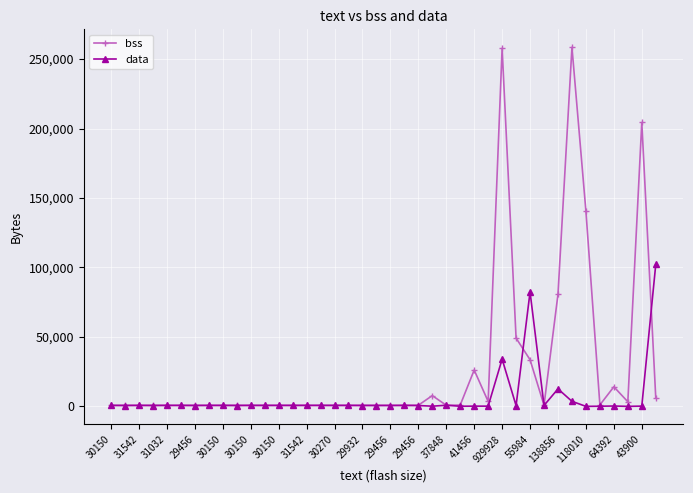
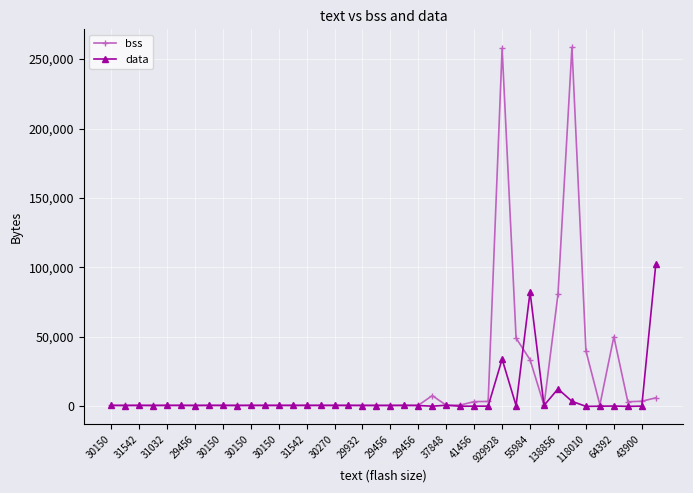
bss, 41456: 26,000 -> 3,000
bss, 118010: 140,000 -> 40,000
bss, 64392: 14,000 -> 50,000
bss, 43900: 204,000 -> 4,000
